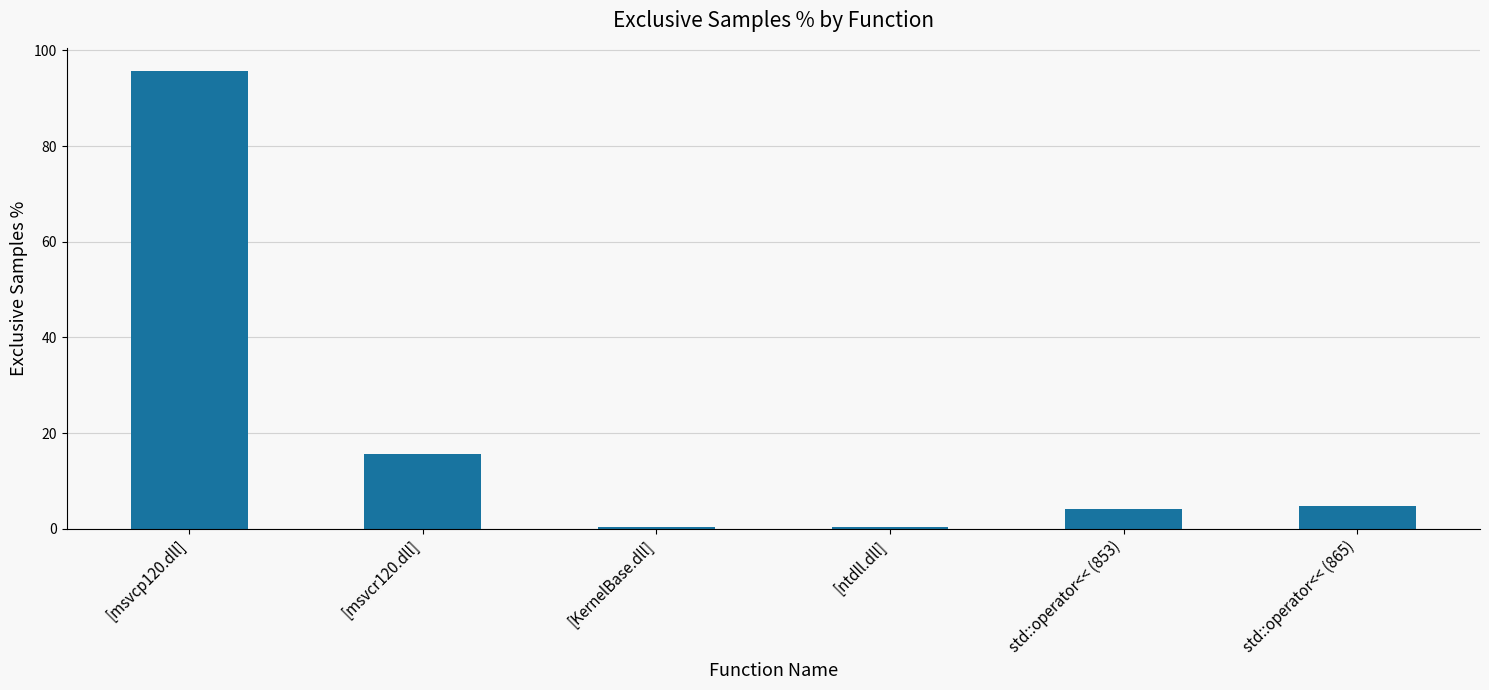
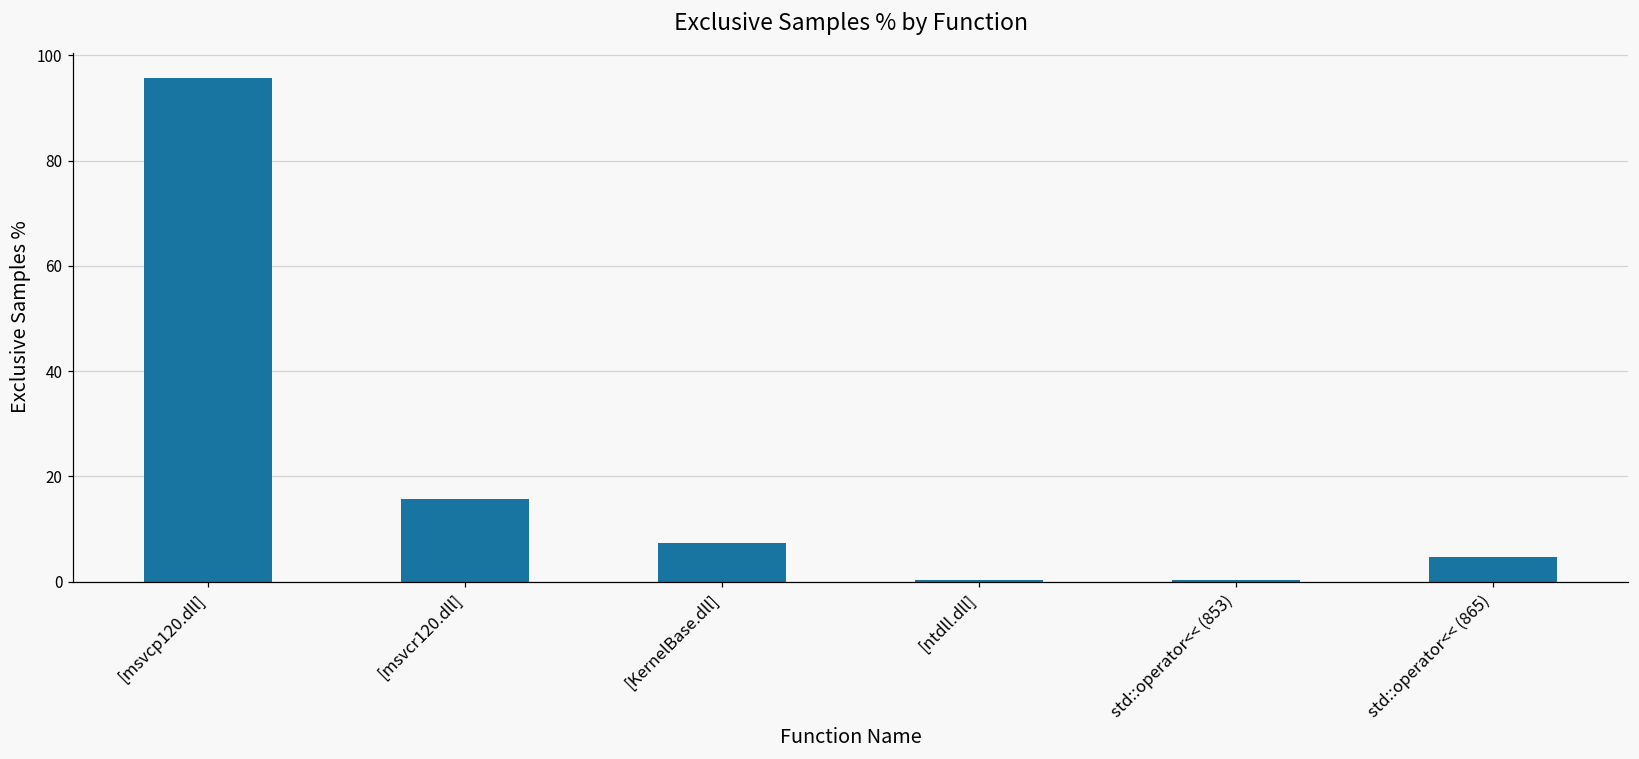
[KernelBase.dll]: 0 -> 7
std::operator<< (853): 4 -> 0
